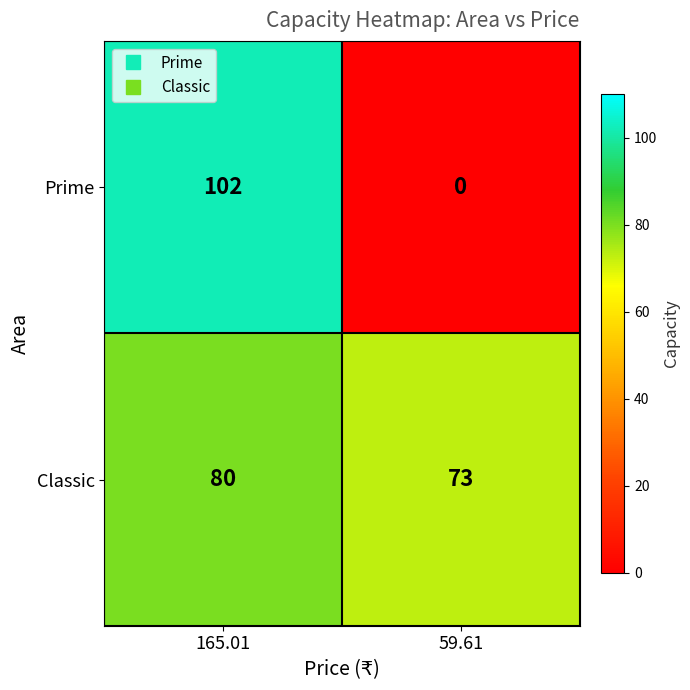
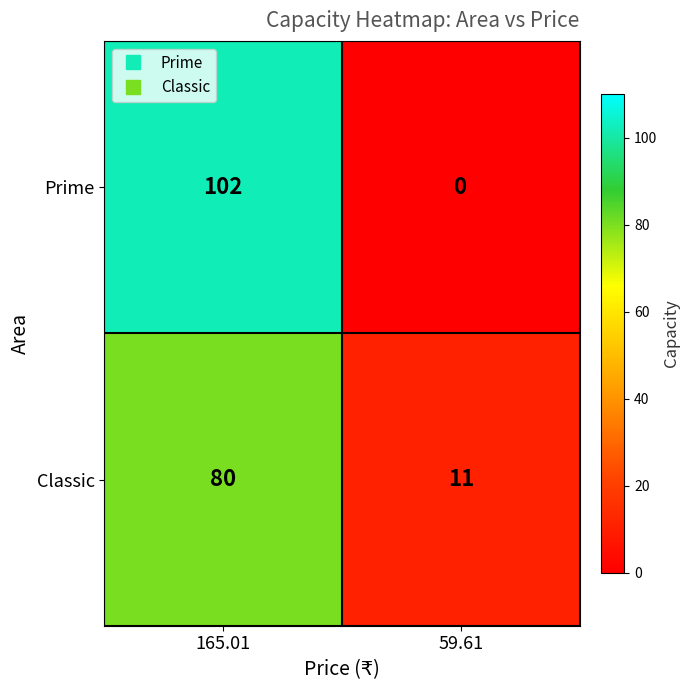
Classic, 59.61: 73 -> 11
